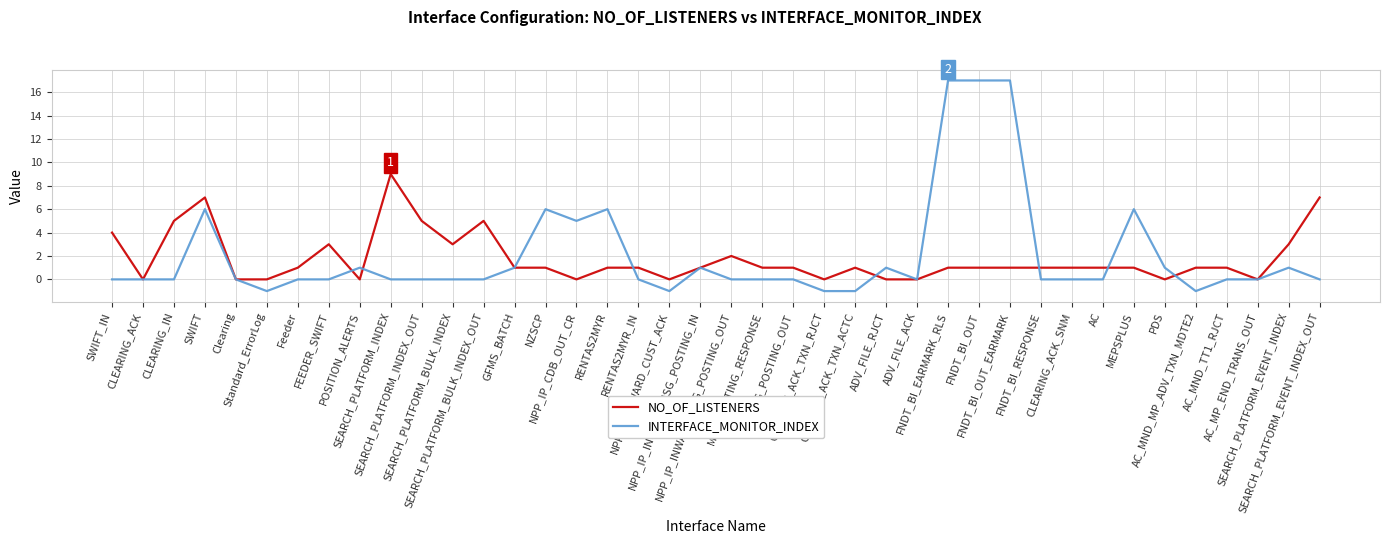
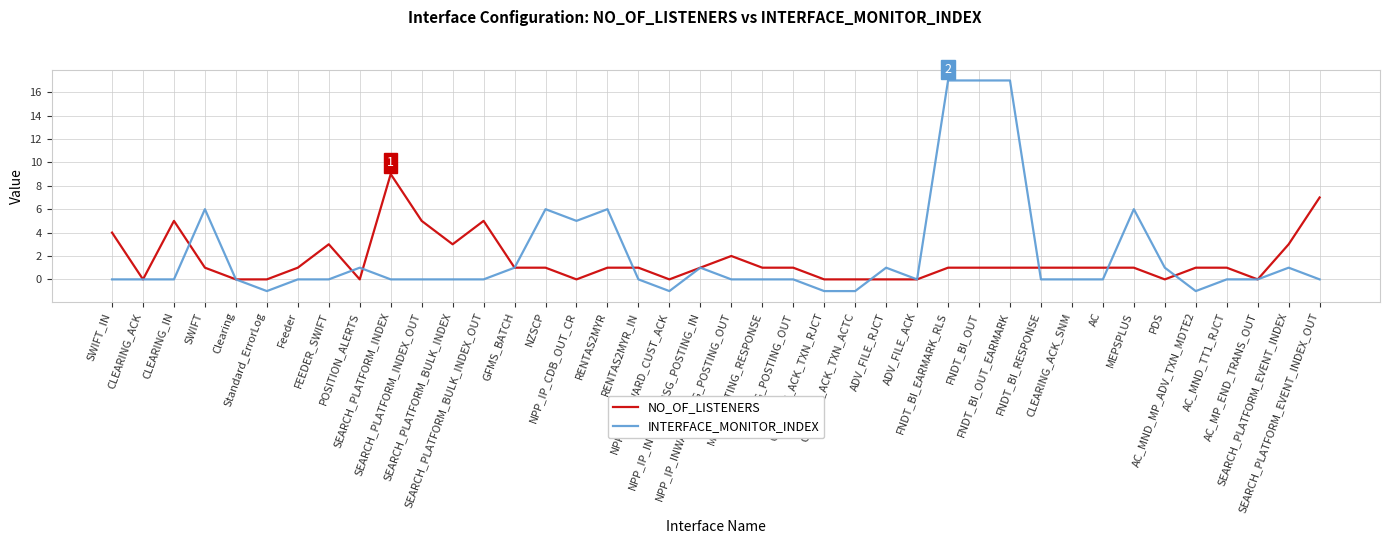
NO_OF_LISTENERS, SWIFT: 7 -> 1
NO_OF_LISTENERS, CT_CUST_ACK_TXN_ACTC: 1 -> 0
